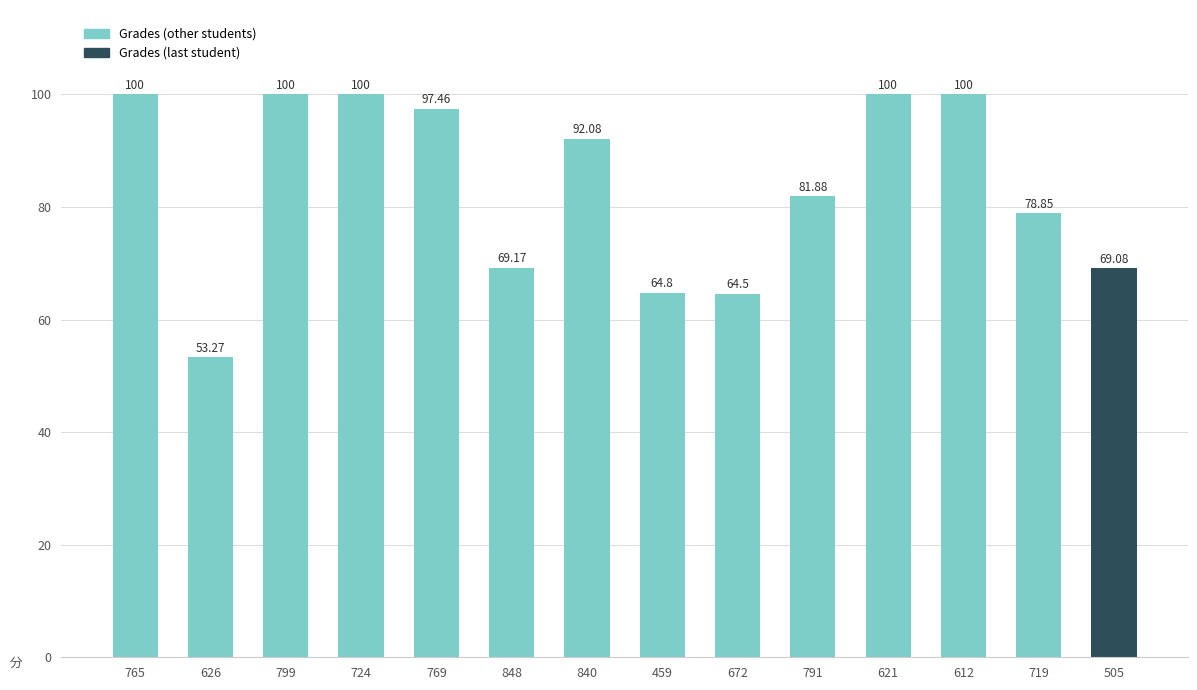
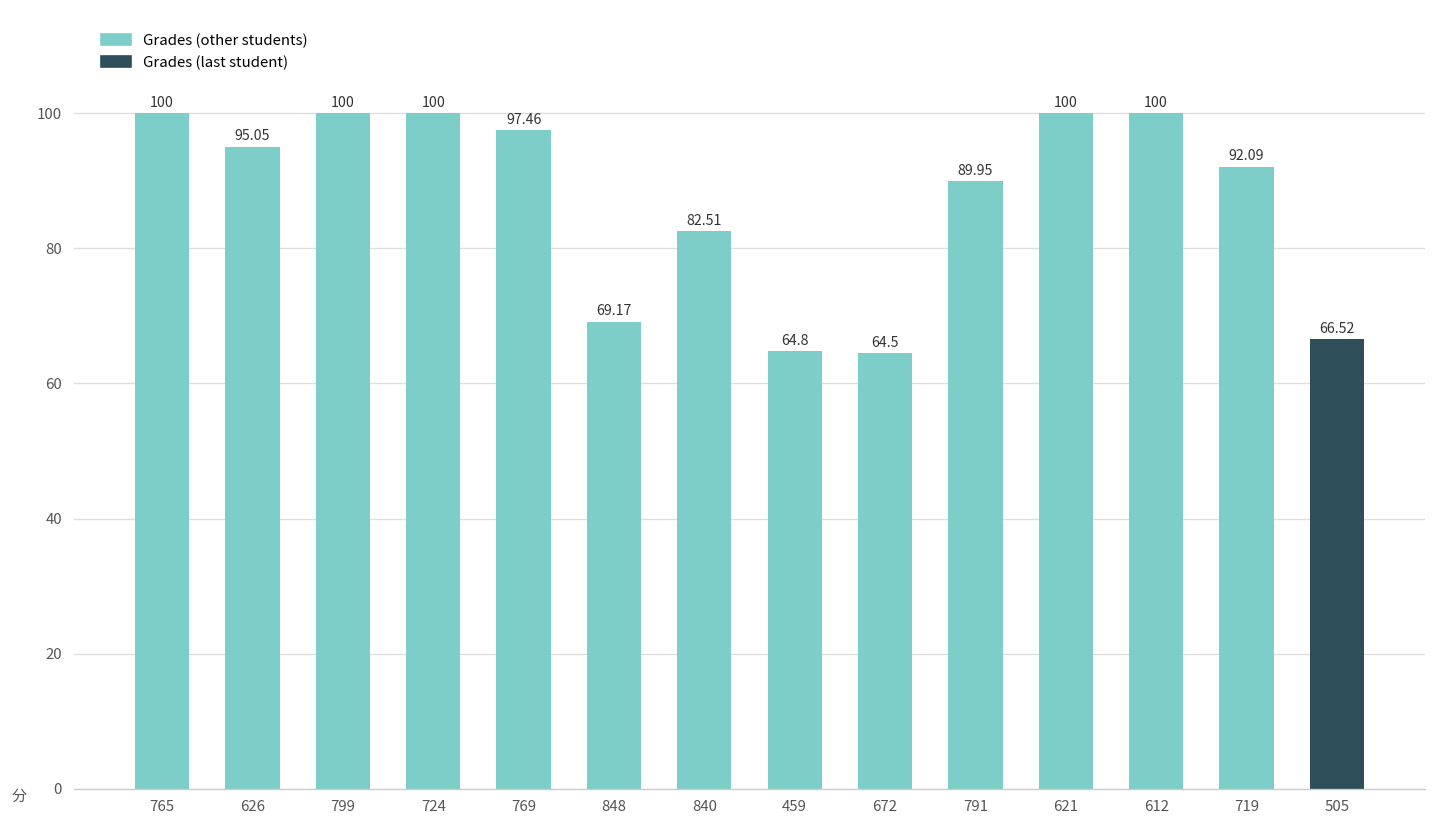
626: 53.27 -> 95.05
840: 92.08 -> 82.51
791: 81.88 -> 89.95
719: 78.85 -> 92.09
505: 69.08 -> 66.52
